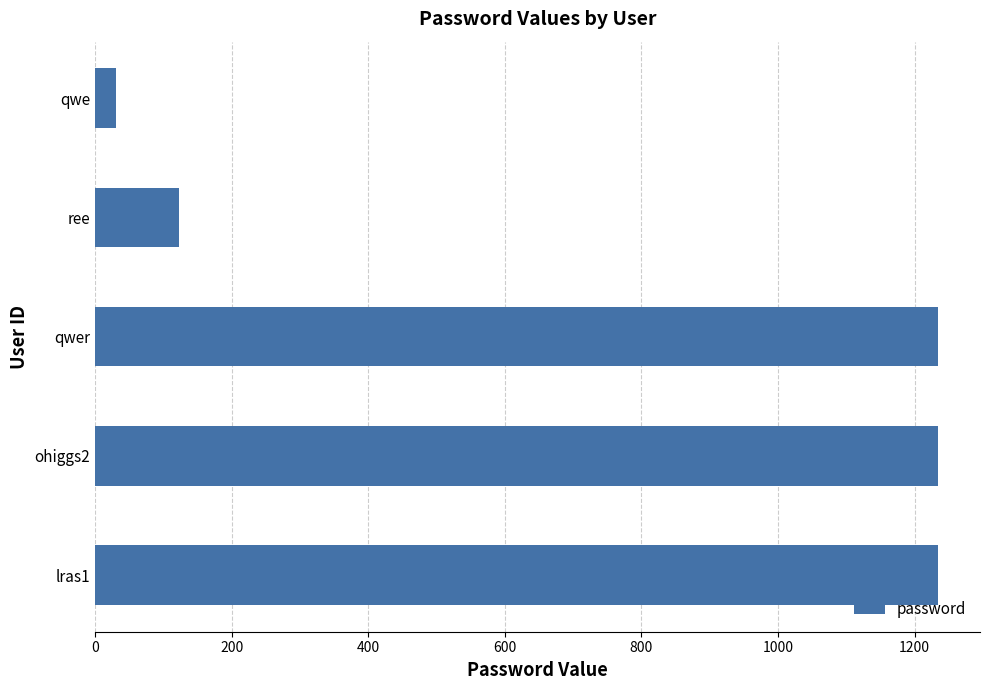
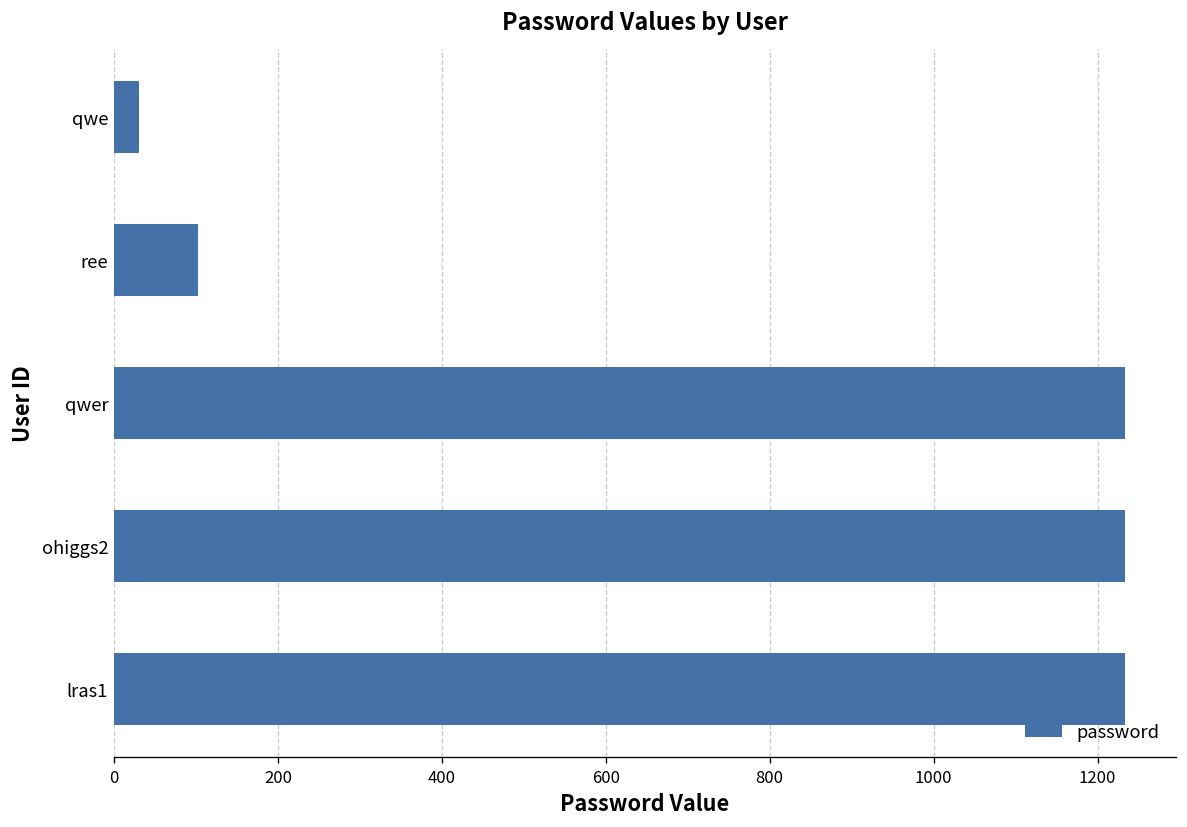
ree: 120 -> 100
